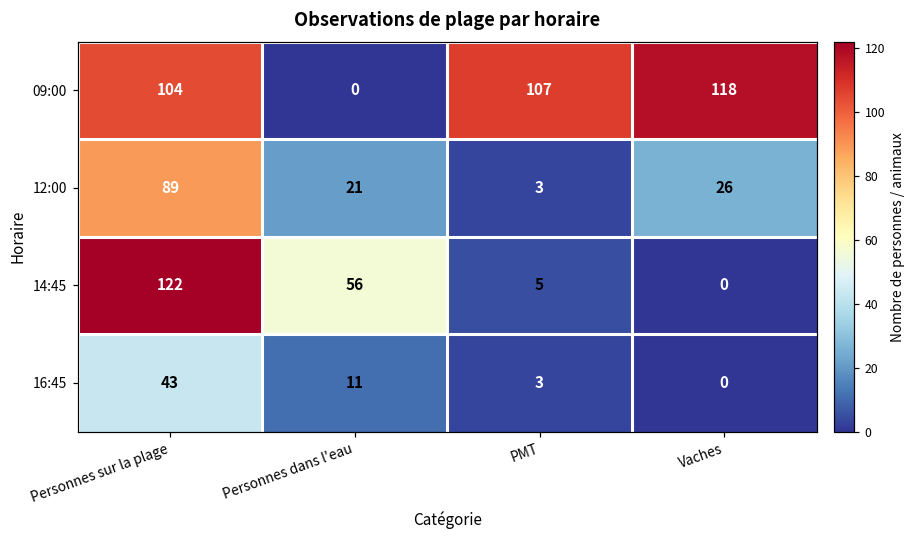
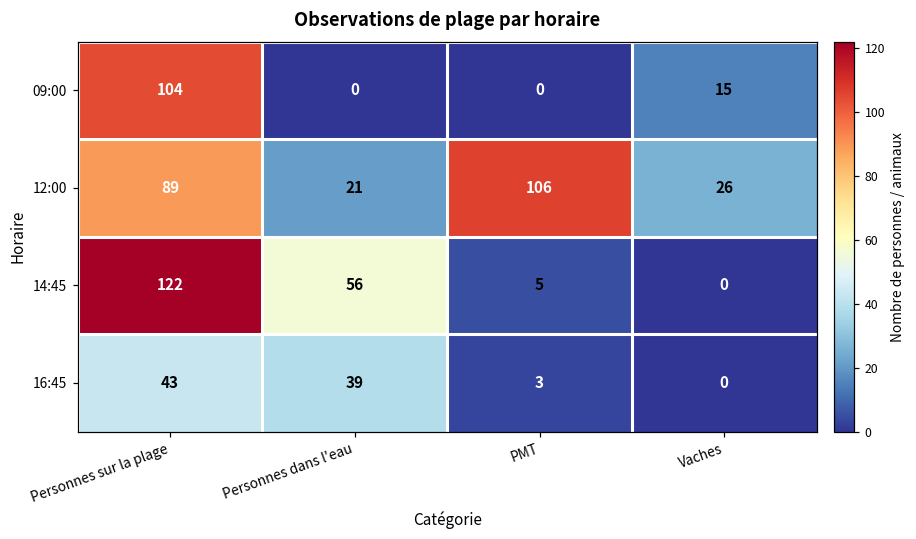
09:00, PMT: 107 -> 0
09:00, Vaches: 118 -> 15
12:00, PMT: 3 -> 106
16:45, Personnes dans l'eau: 11 -> 39
